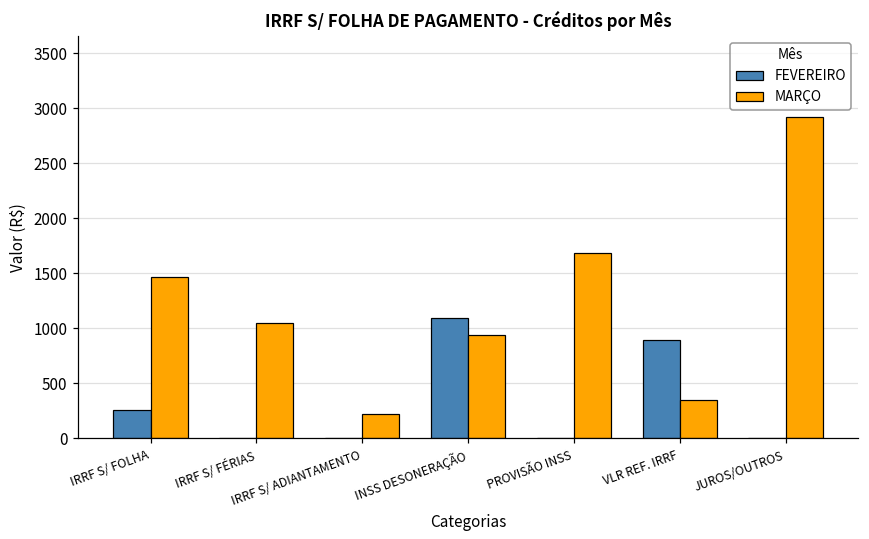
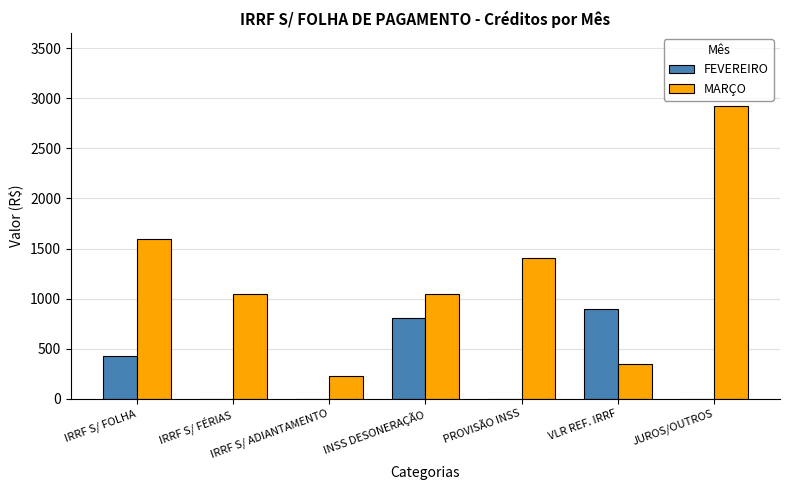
FEVEREIRO, IRRF S/ FOLHA: 260 -> 430
MARÇO, IRRF S/ FOLHA: 1460 -> 1600
FEVEREIRO, INSS DESONERAÇÃO: 1100 -> 810
MARÇO, INSS DESONERAÇÃO: 940 -> 1050
MARÇO, PROVISÃO INSS: 1690 -> 1400
